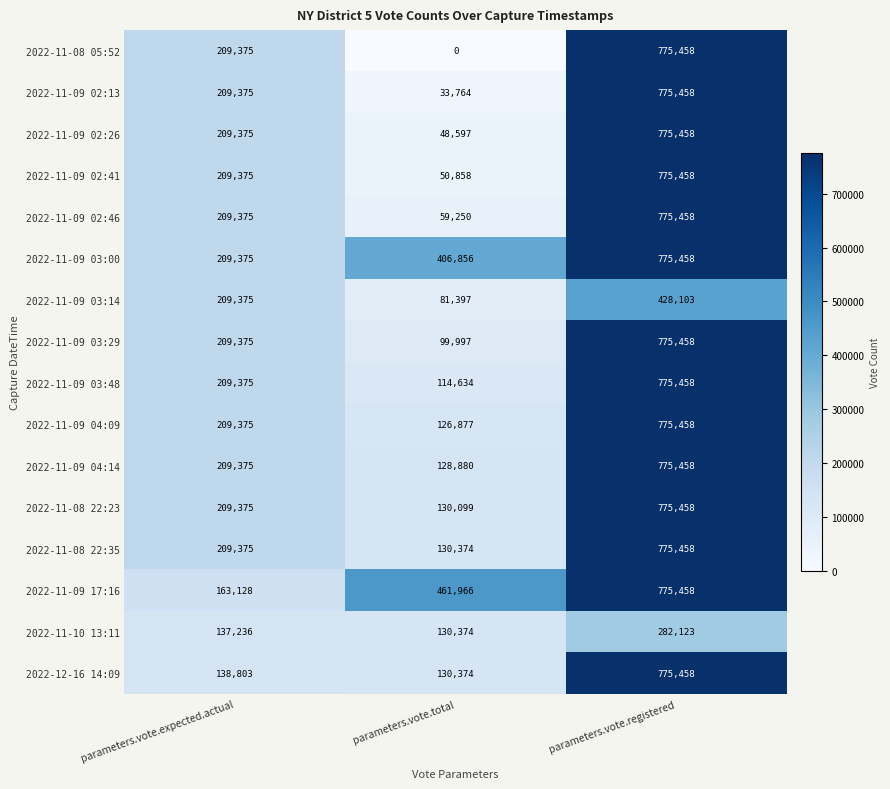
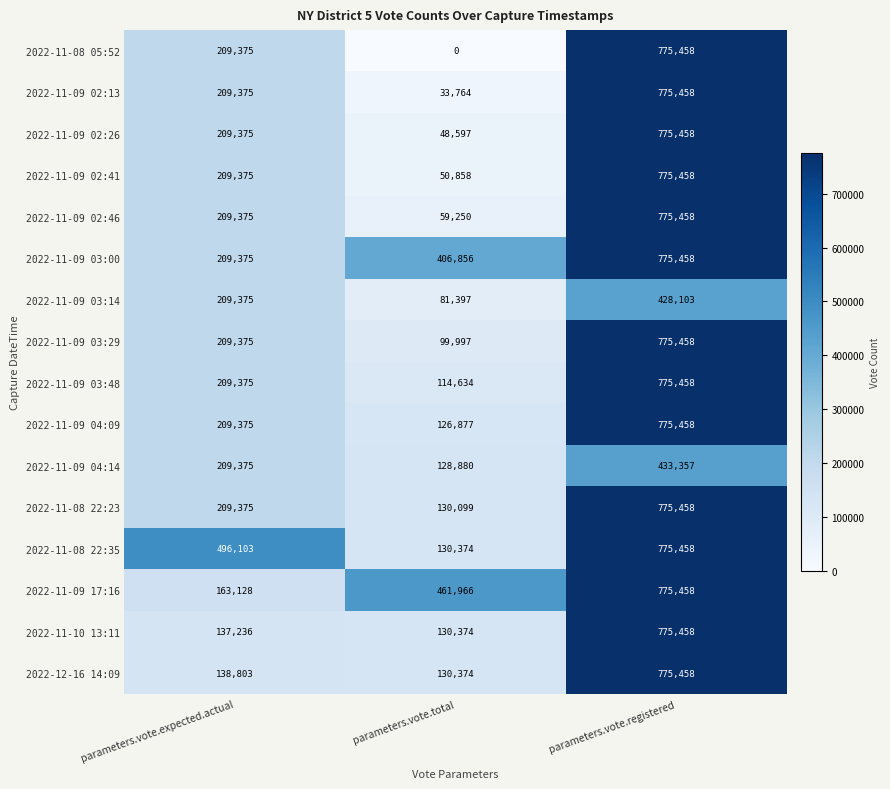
2022-11-09 04:14, parameters.vote.registered: 775,458 -> 433,357
2022-11-08 22:35, parameters.vote.expected.actual: 209,375 -> 496,103
2022-11-10 13:11, parameters.vote.registered: 282,123 -> 775,458
